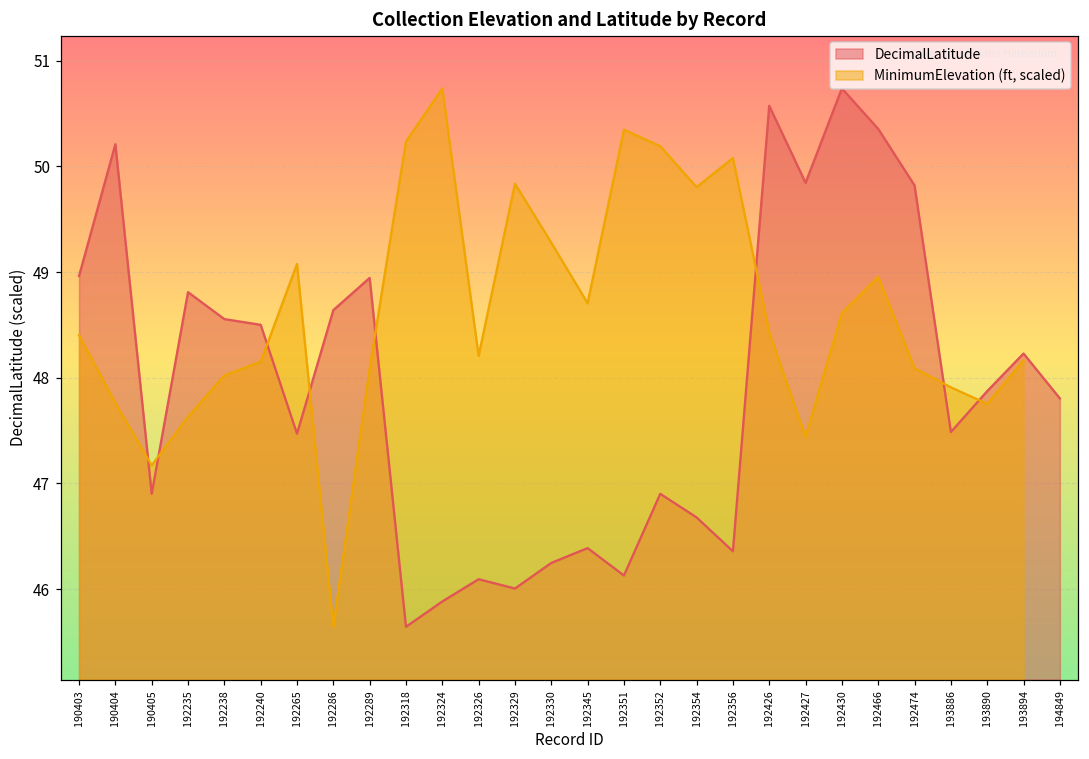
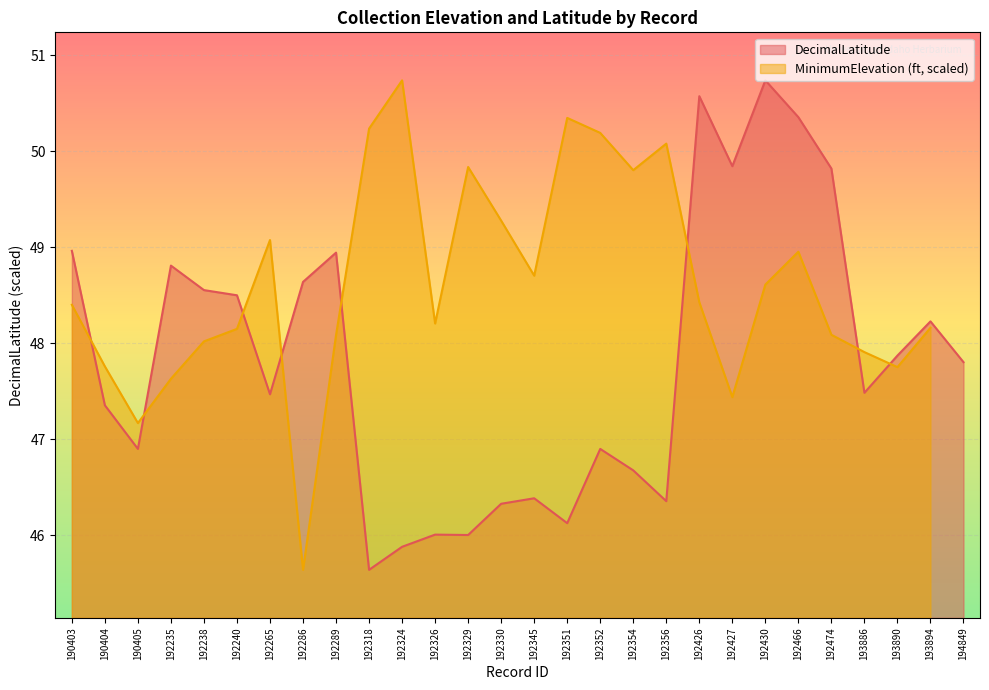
DecimalLatitude, 190404: 50.2 -> 47.4
DecimalLatitude, 192326: 46.1 -> 46.0
DecimalLatitude, 192330: 46.2 -> 46.3
